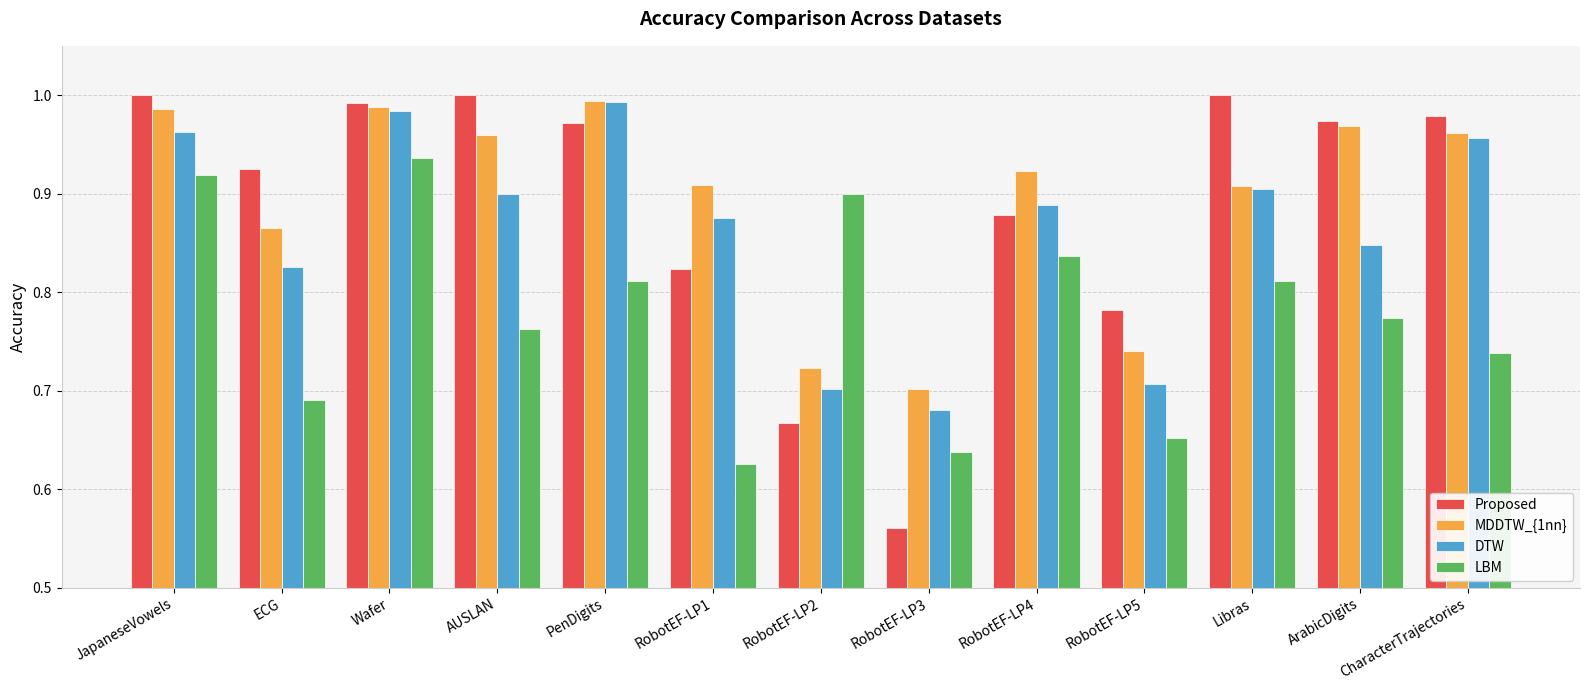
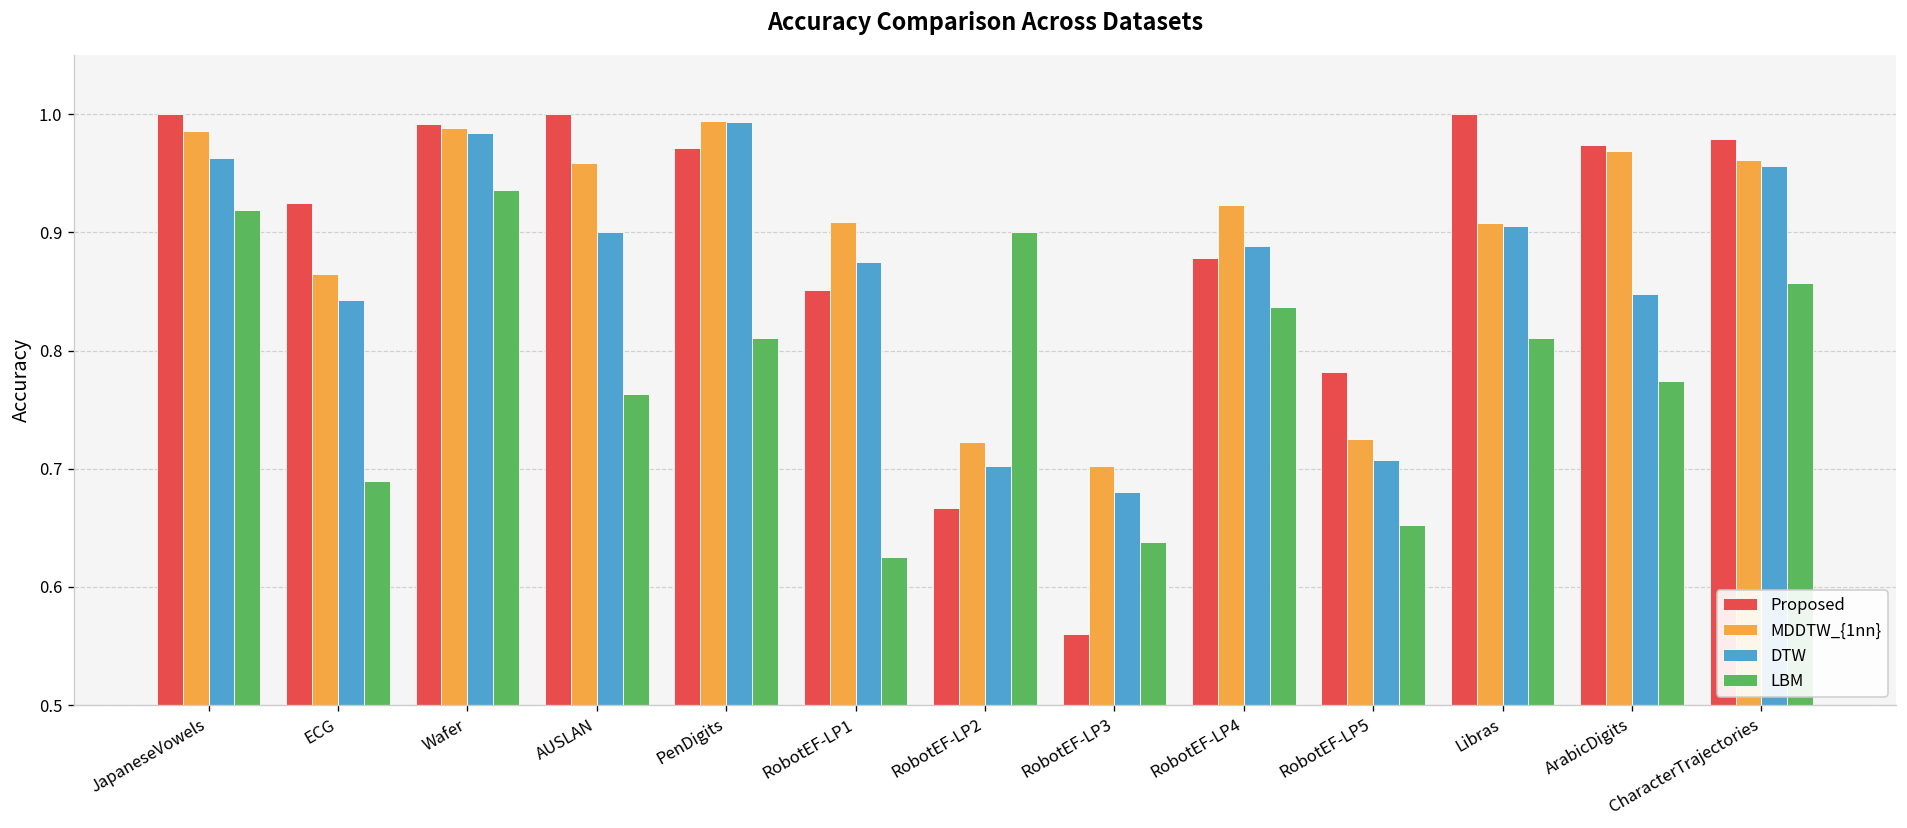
DTW, ECG: 0.83 -> 0.84
Proposed, RobotEF-LP1: 0.82 -> 0.85
MDDTW_{1nn}, RobotEF-LP5: 0.74 -> 0.73
LBM, CharacterTrajectories: 0.74 -> 0.86
